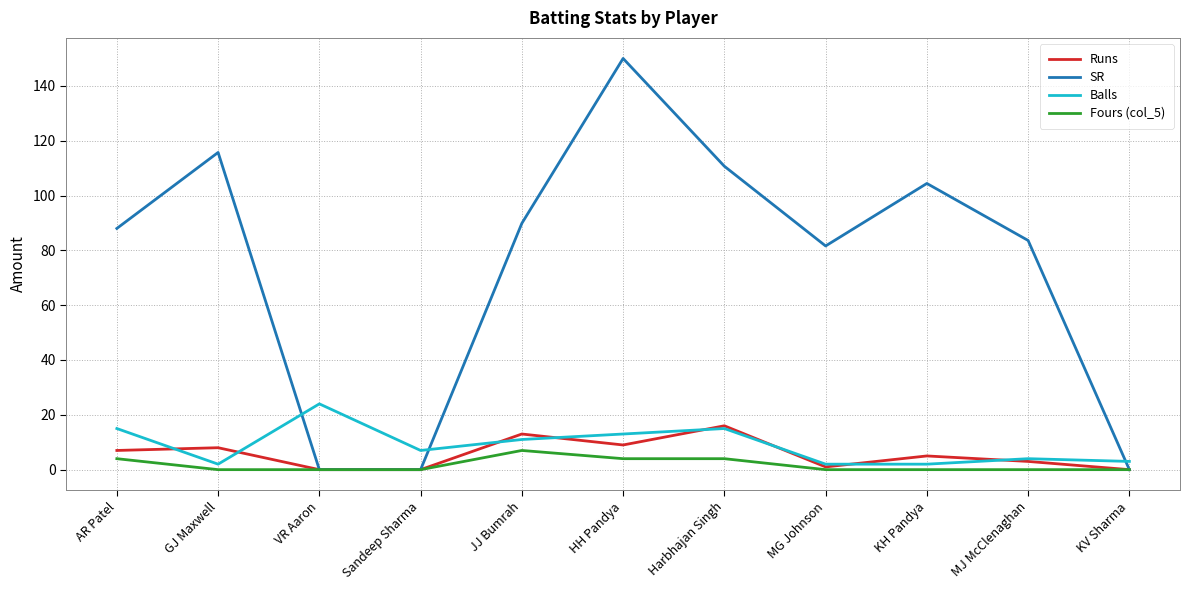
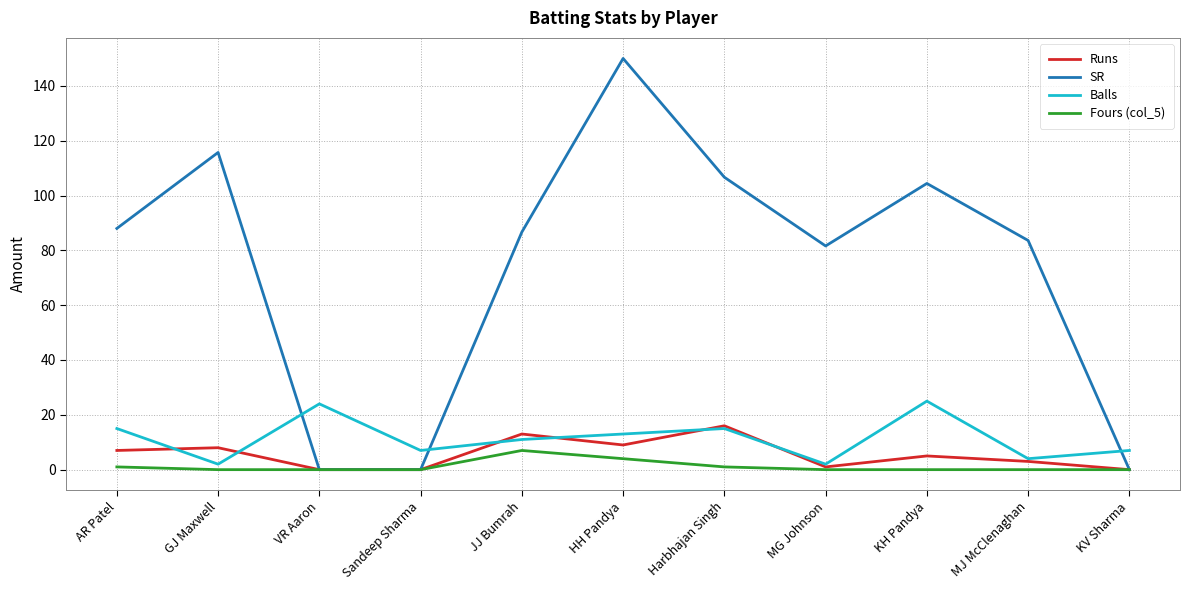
Fours (col_5), AR Patel: 4 -> 1
SR, JJ Bumrah: 90 -> 87
SR, Harbhajan Singh: 111 -> 107
Fours (col_5), Harbhajan Singh: 4 -> 1
Balls, KH Pandya: 2 -> 25
Balls, KV Sharma: 3 -> 7
